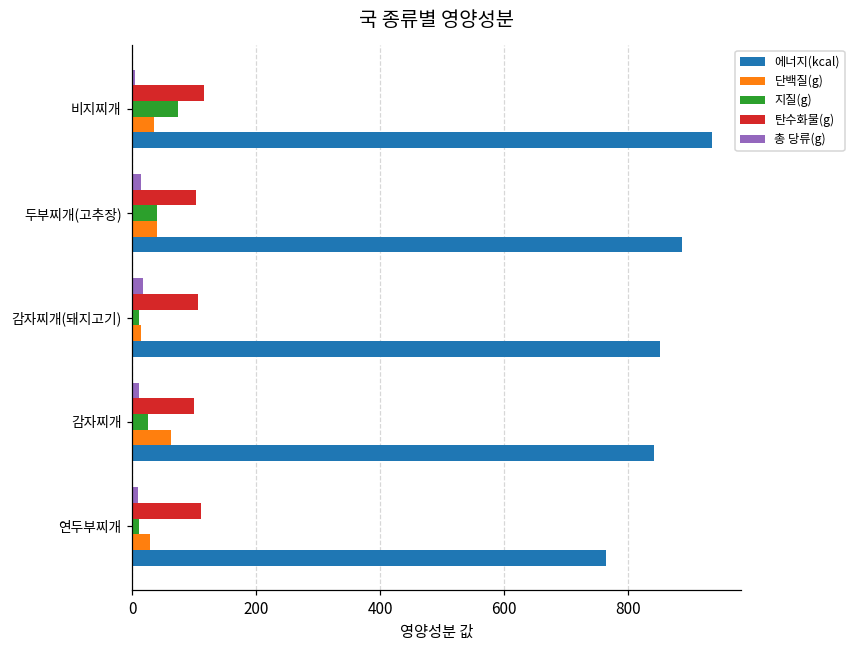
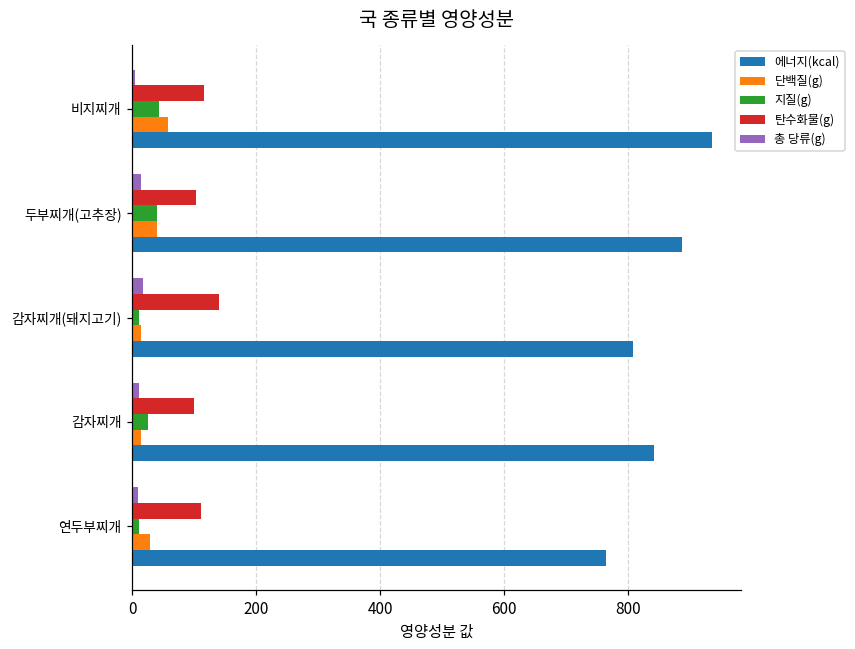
지질(g), 비지찌개: 70 -> 40
단백질(g), 비지찌개: 40 -> 60
탄수화물(g), 감자찌개(돼지고기): 110 -> 140
에너지(kcal), 감자찌개(돼지고기): 850 -> 810
단백질(g), 감자찌개: 60 -> 10
